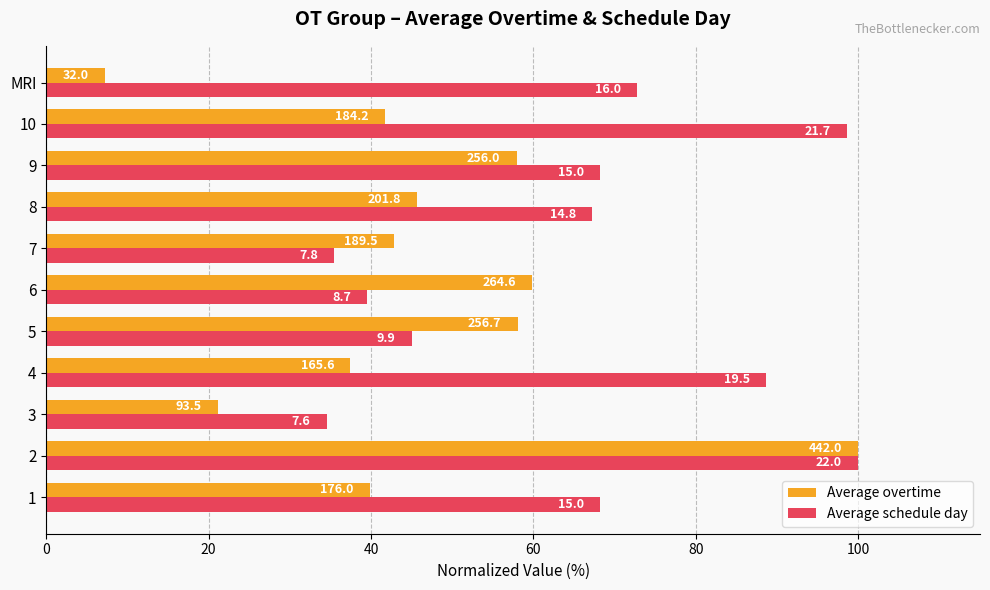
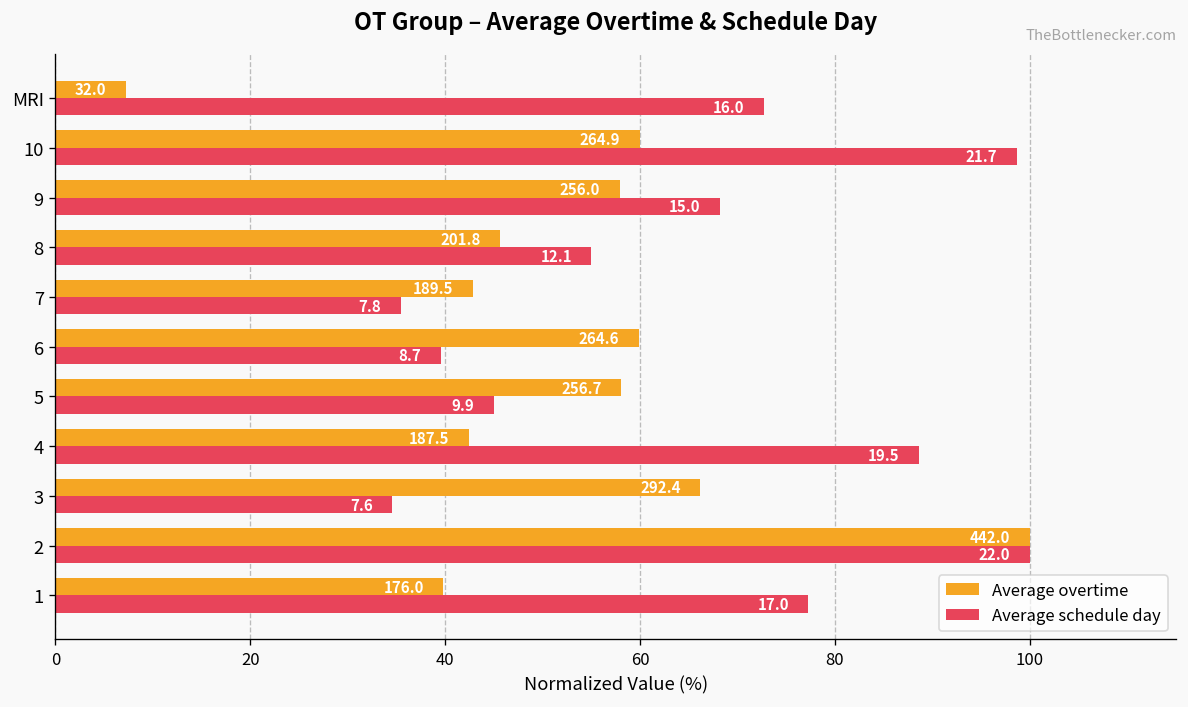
Average overtime, 10: 184.2 -> 264.9
Average schedule day, 8: 14.8 -> 12.1
Average overtime, 4: 165.6 -> 187.5
Average overtime, 3: 93.5 -> 292.4
Average schedule day, 1: 15.0 -> 17.0
